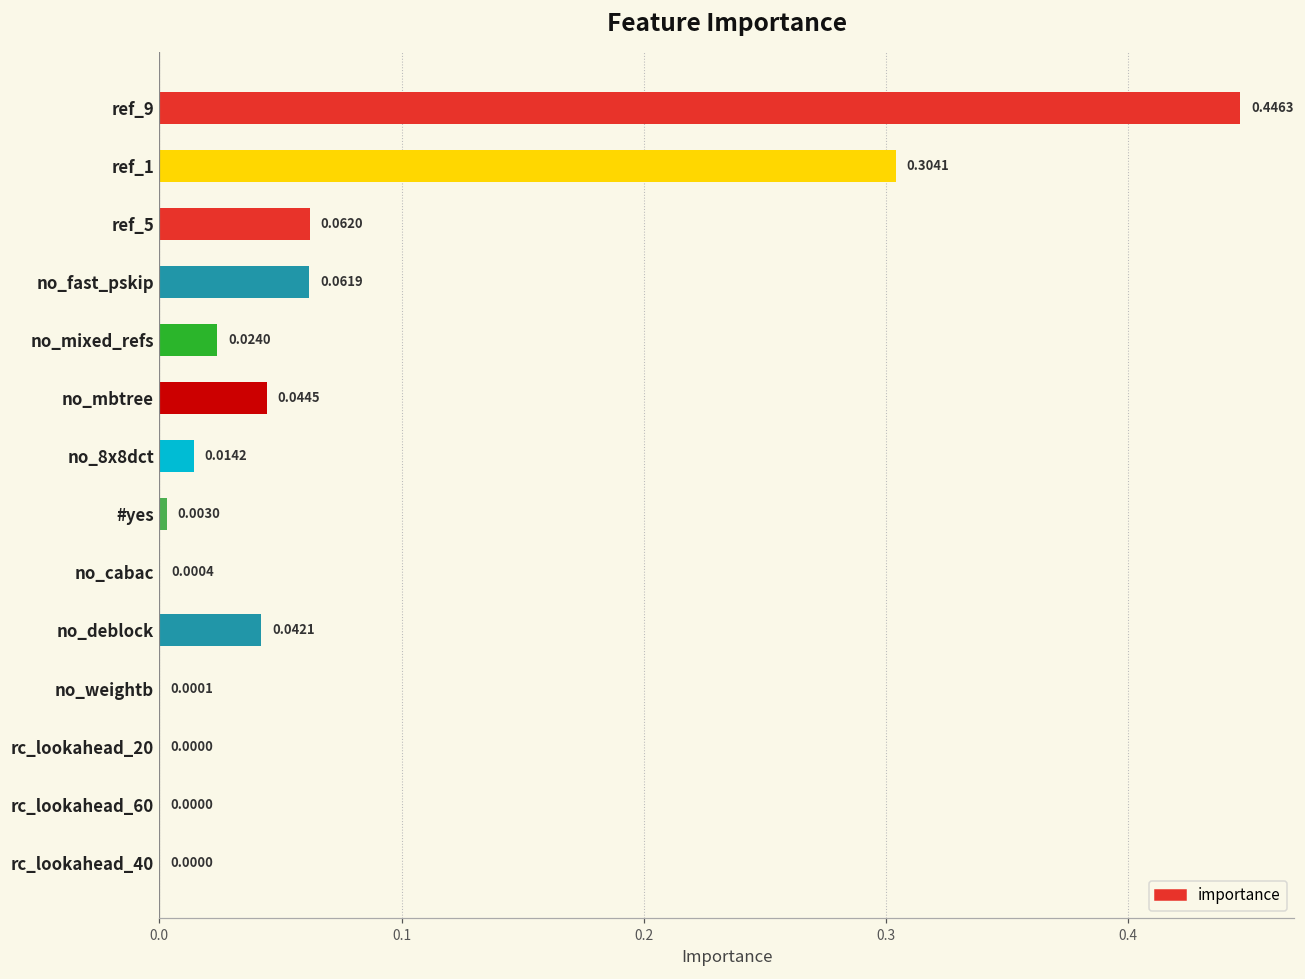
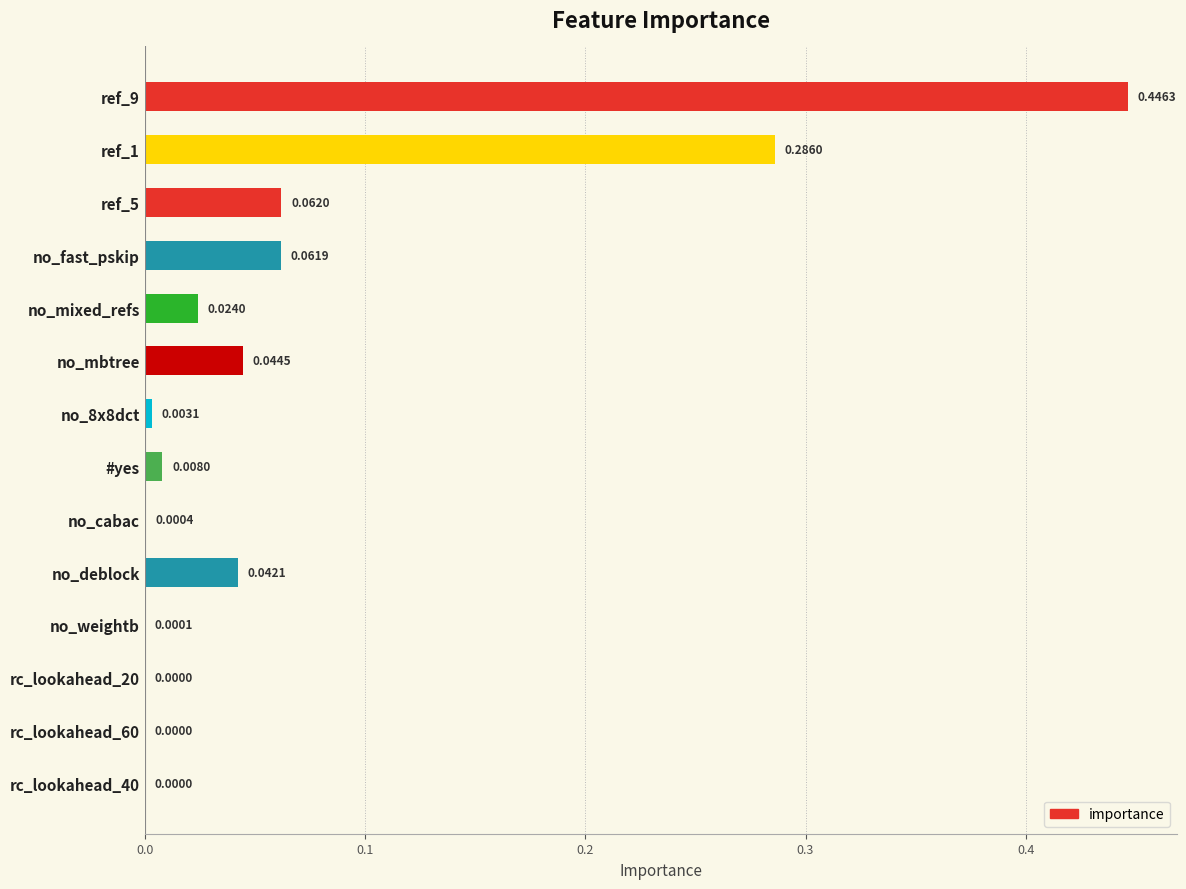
ref_1: 0.3041 -> 0.2860
no_8x8dct: 0.0142 -> 0.0031
#yes: 0.0030 -> 0.0080
